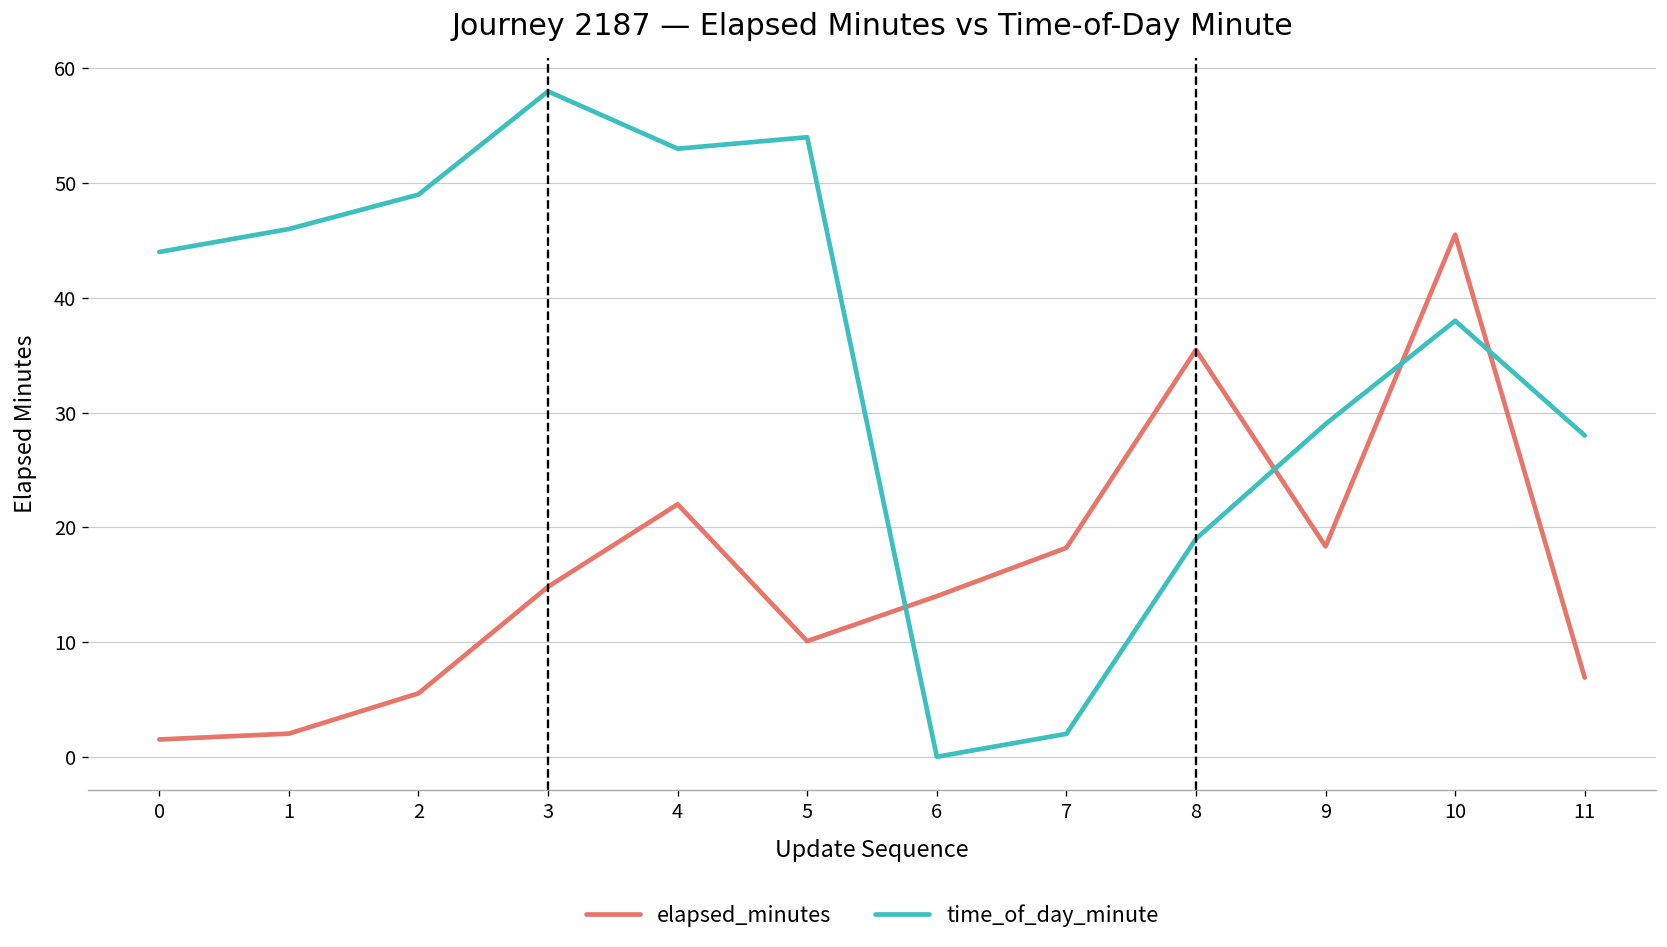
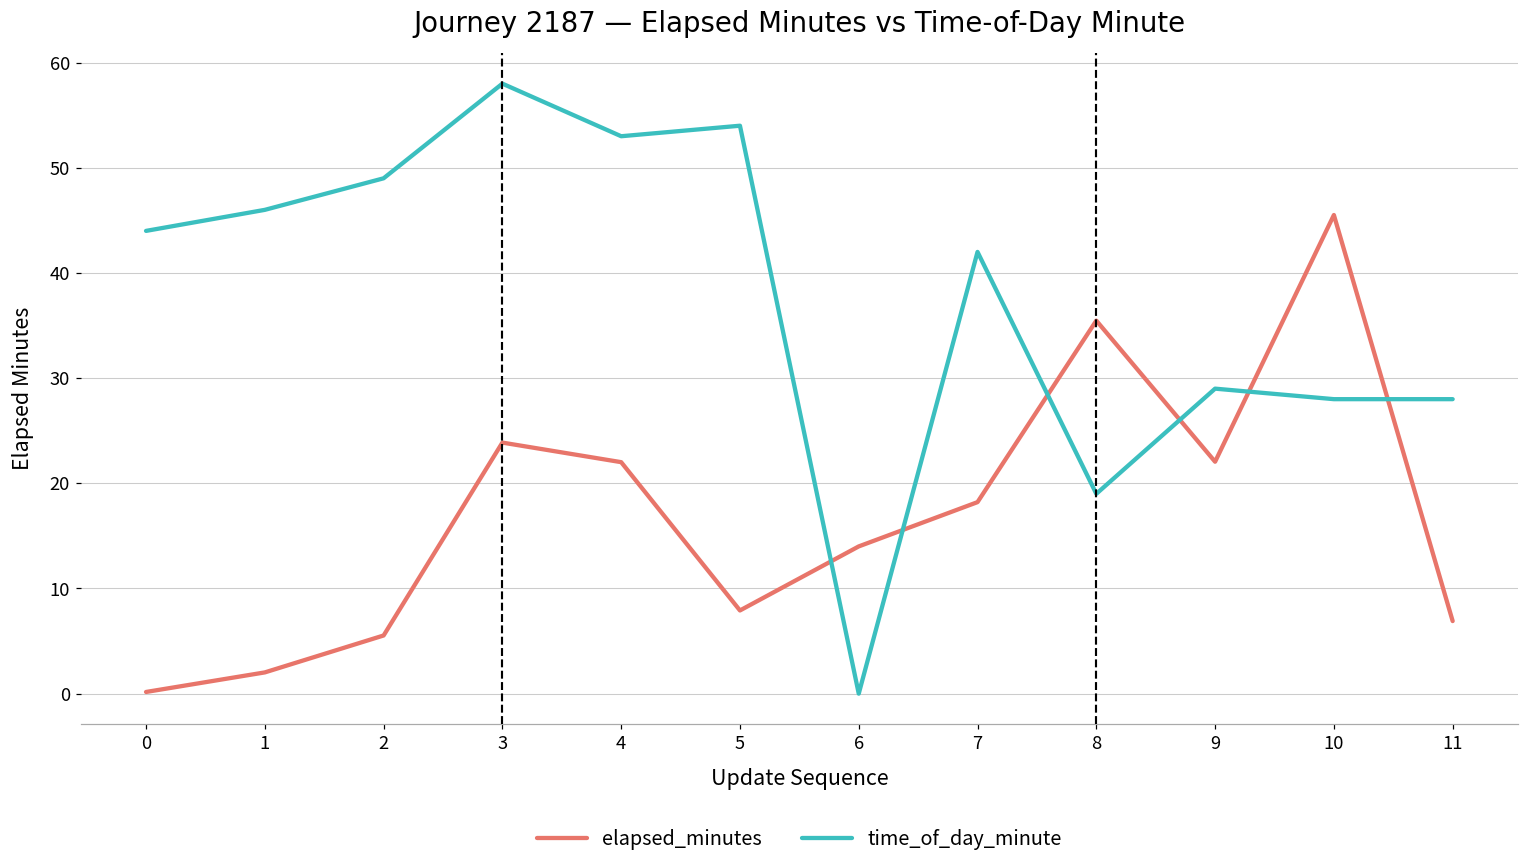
elapsed_minutes, 0: 2 -> 0
elapsed_minutes, 3: 15 -> 24
elapsed_minutes, 5: 10 -> 8
time_of_day_minute, 7: 2 -> 42
elapsed_minutes, 9: 18 -> 22
time_of_day_minute, 10: 38 -> 28
